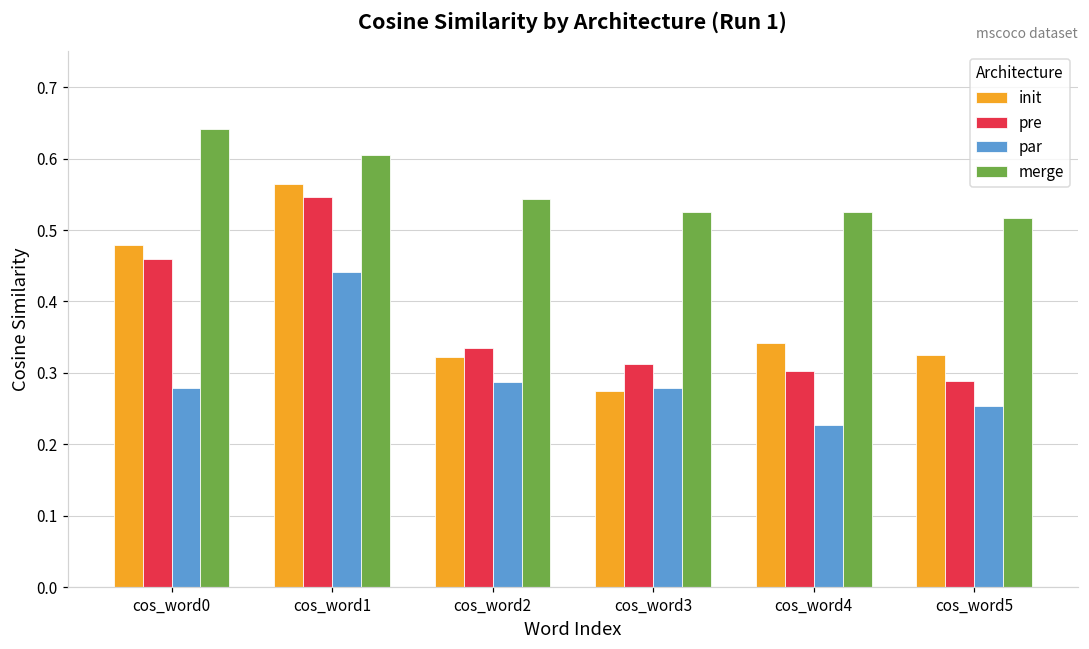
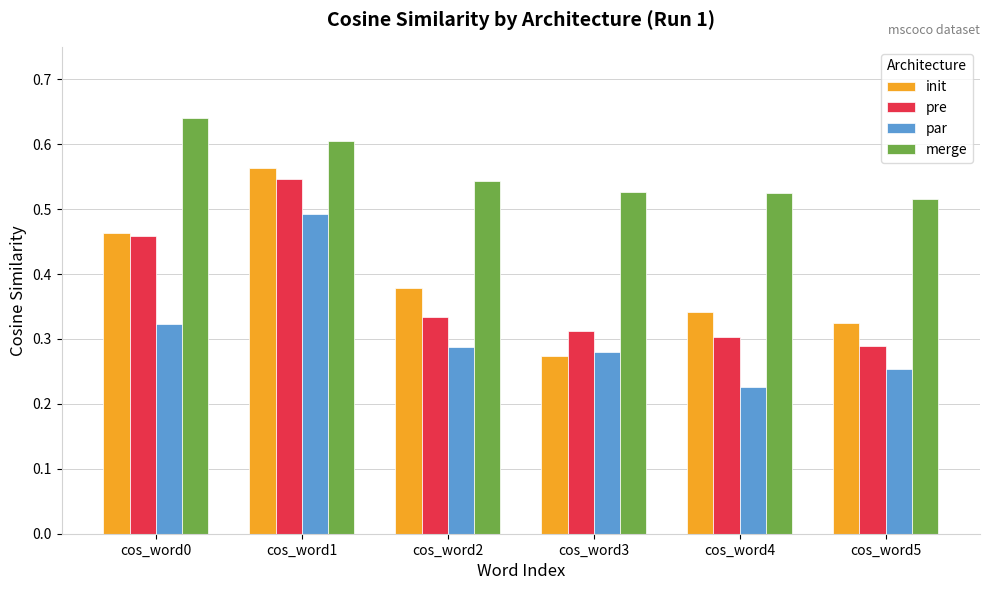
init, cos_word0: 0.48 -> 0.46
par, cos_word0: 0.28 -> 0.32
par, cos_word1: 0.44 -> 0.49
init, cos_word2: 0.32 -> 0.38
